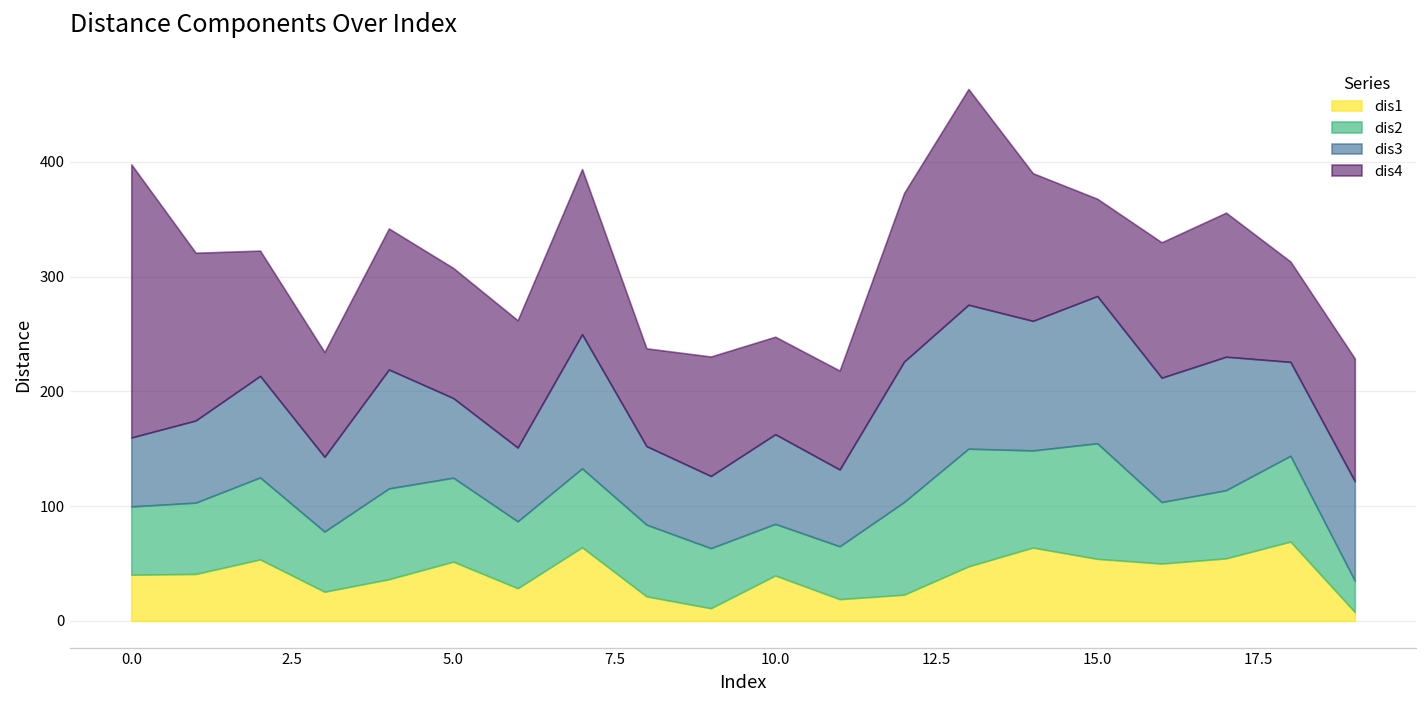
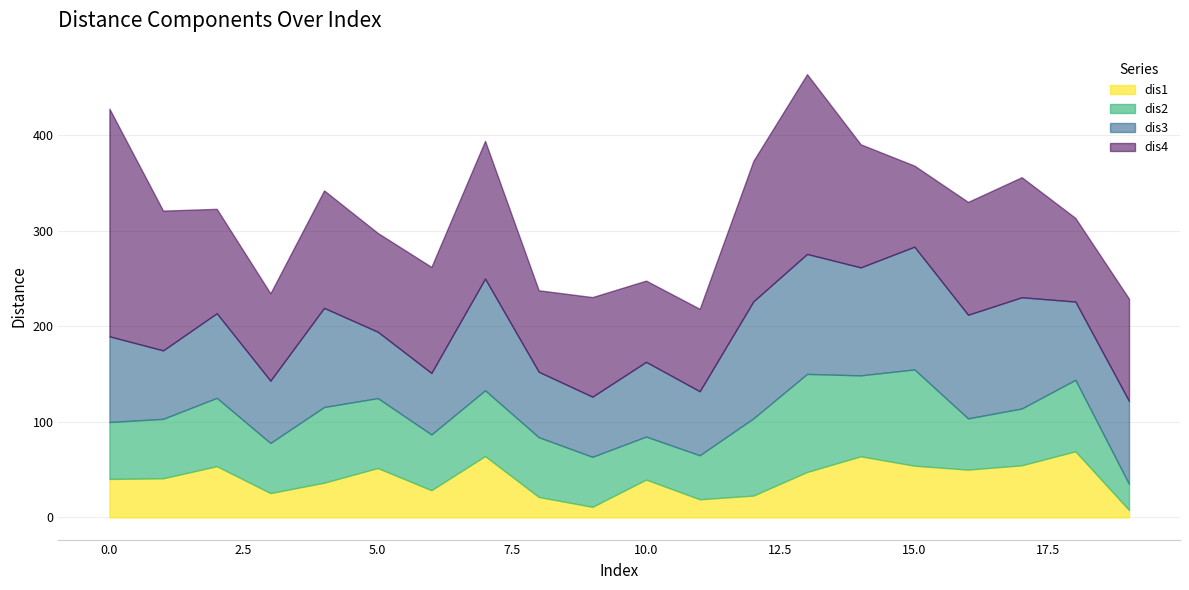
dis3, 0.0: 60 -> 90
dis4, 5.0: 110 -> 100
